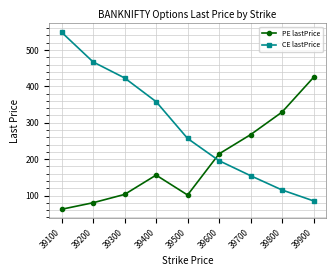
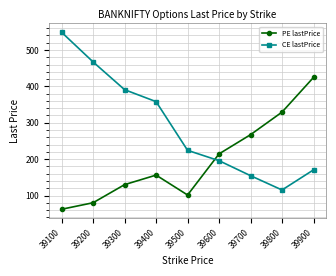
PE lastPrice, 39300: 100 -> 130
CE lastPrice, 39300: 420 -> 390
CE lastPrice, 39500: 260 -> 220
CE lastPrice, 39900: 90 -> 170
